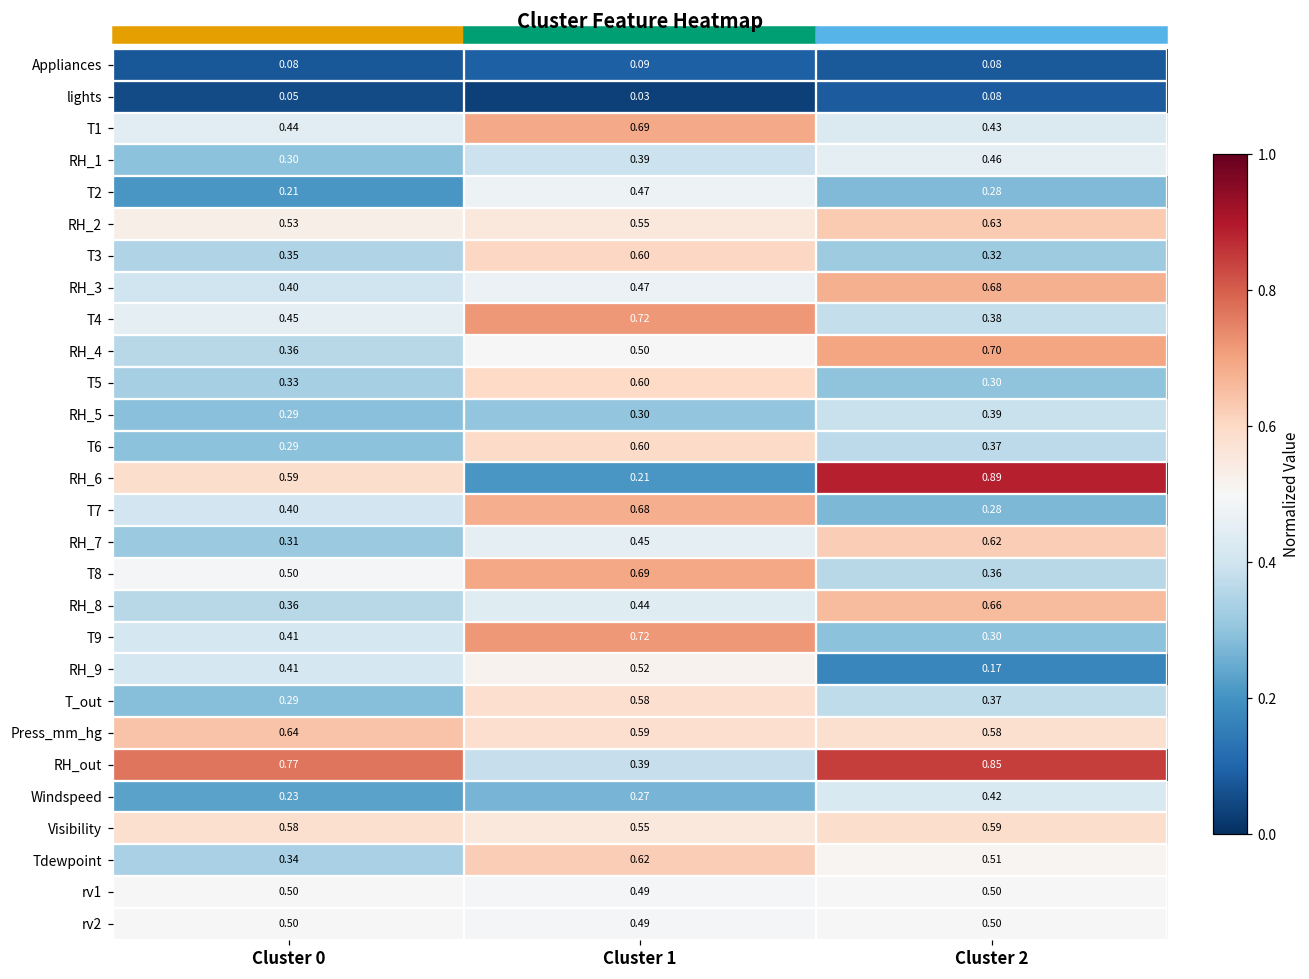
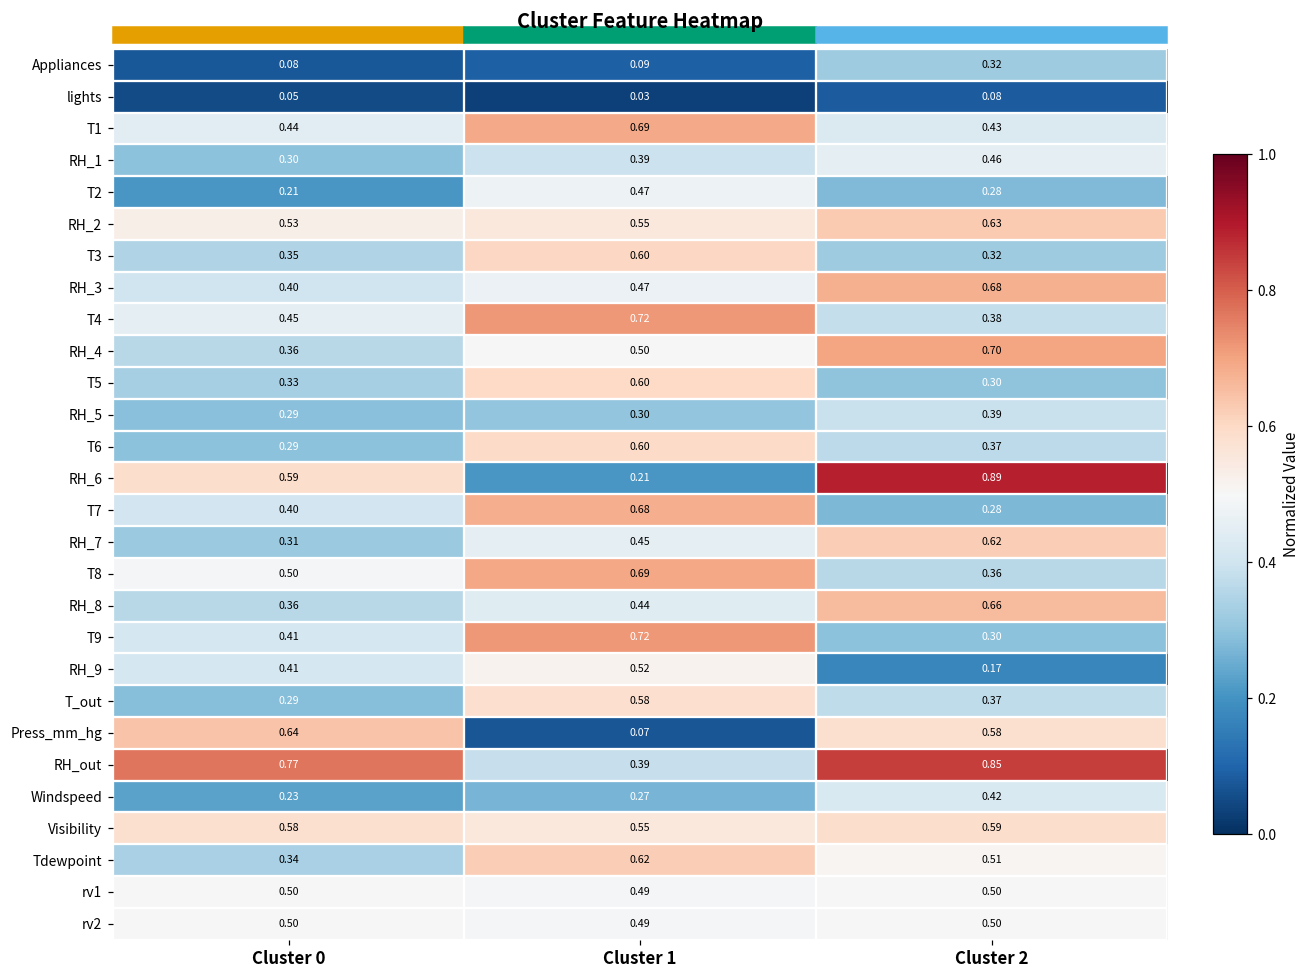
Appliances, Cluster 2: 0.08 -> 0.32
Press_mm_hg, Cluster 1: 0.59 -> 0.07
